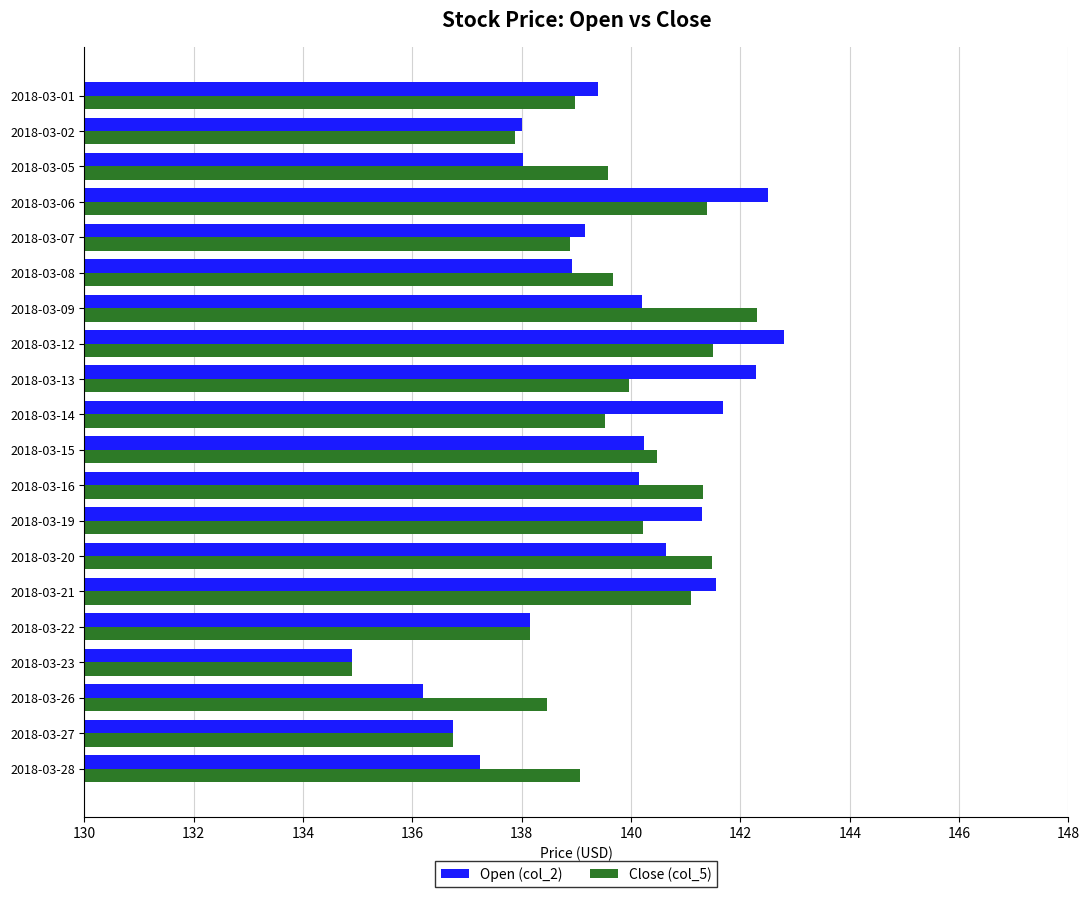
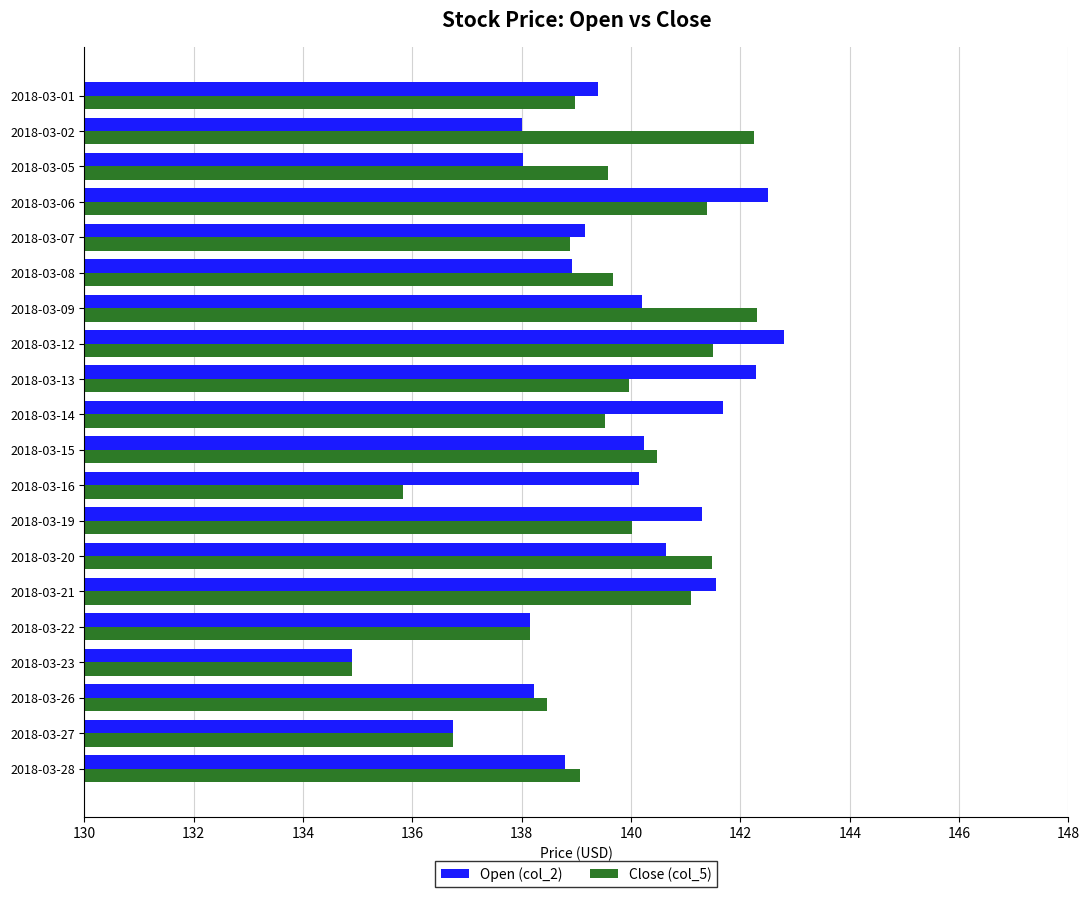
Close (col_5), 2018-03-02: 137.9 -> 142.2
Close (col_5), 2018-03-16: 141.3 -> 135.8
Close (col_5), 2018-03-19: 140.2 -> 140.0
Open (col_2), 2018-03-26: 136.2 -> 138.2
Open (col_2), 2018-03-28: 137.2 -> 138.8
